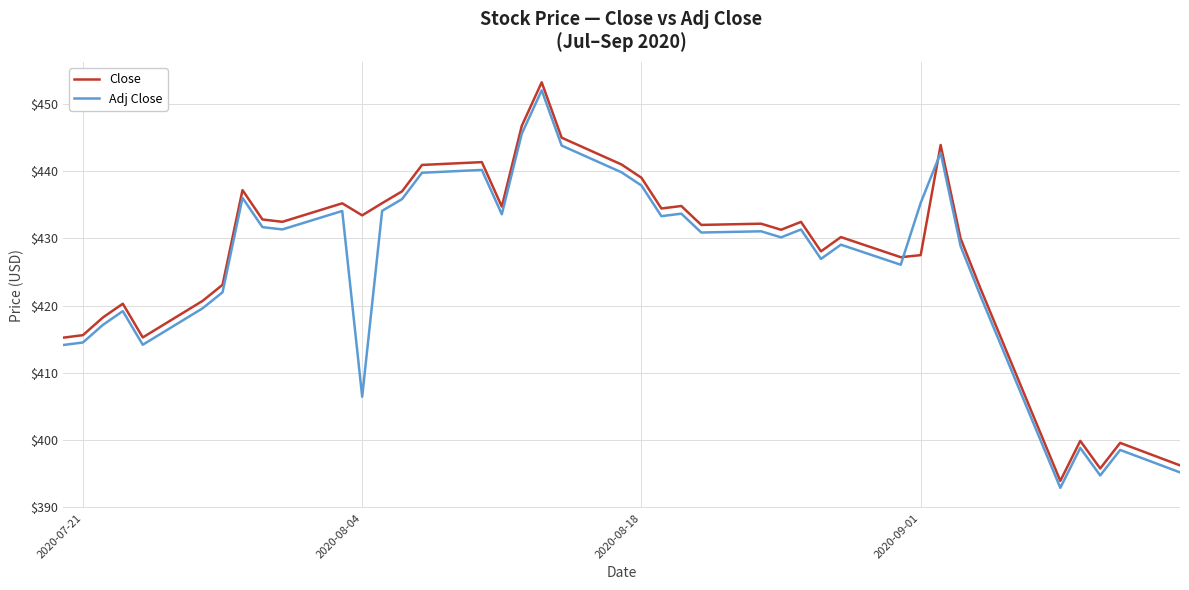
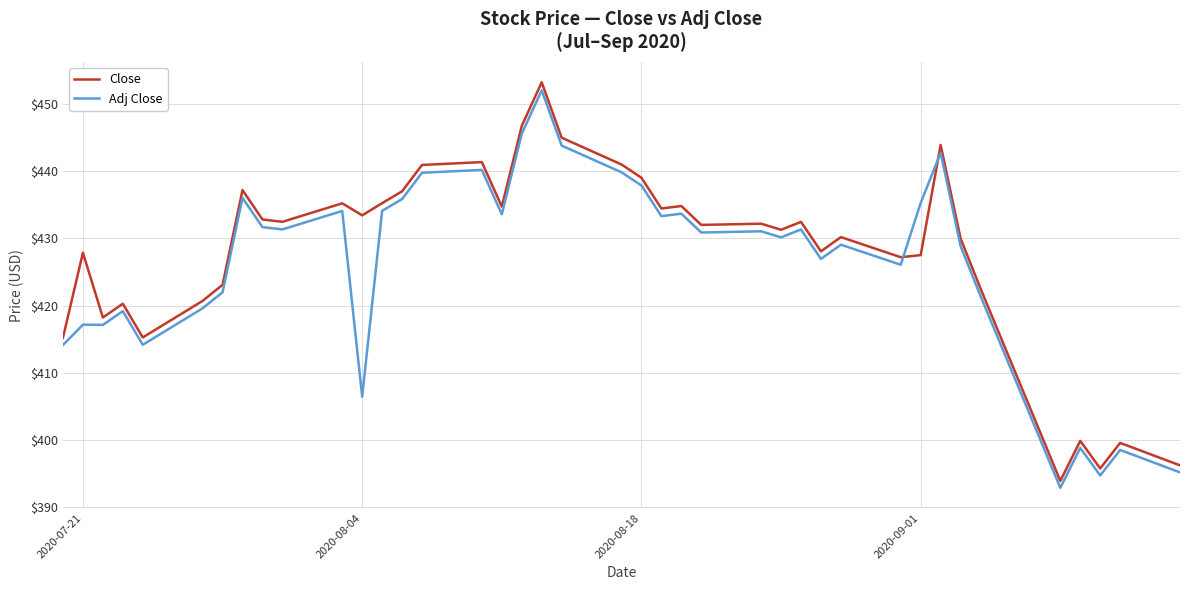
Close, 2020-07-21: $416 -> $428
Adj Close, 2020-07-21: $415 -> $417
